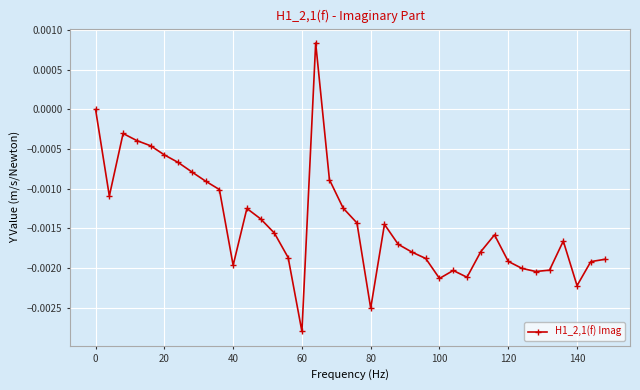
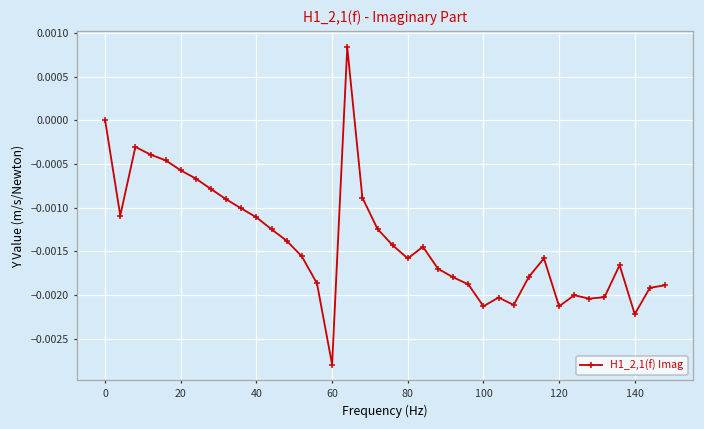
40: -0.0020 -> -0.0011
80: -0.0025 -> -0.0016
120: -0.0019 -> -0.0021
